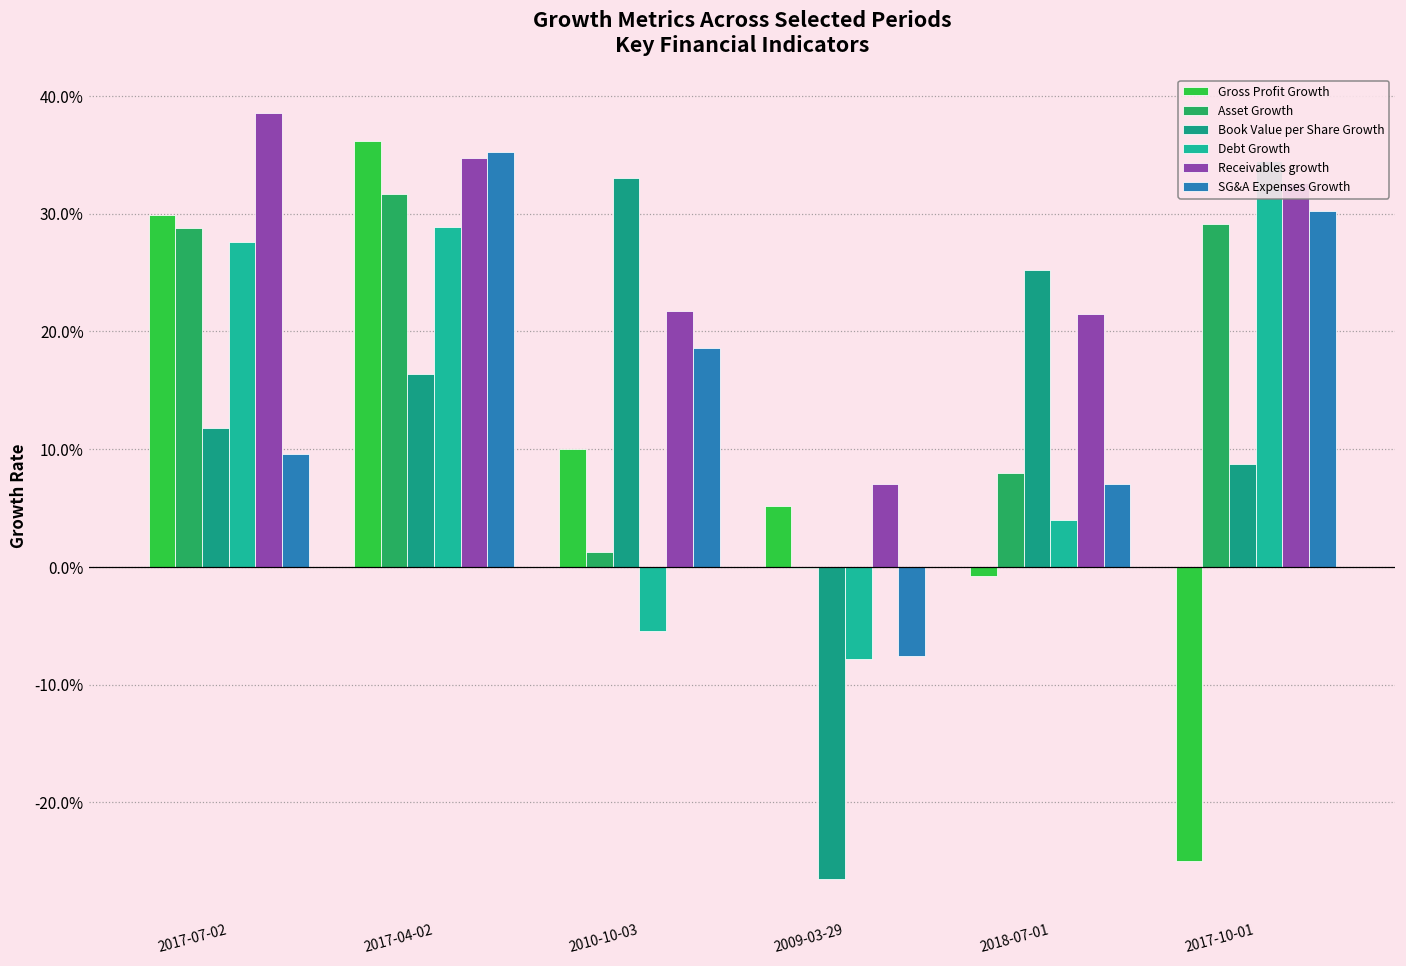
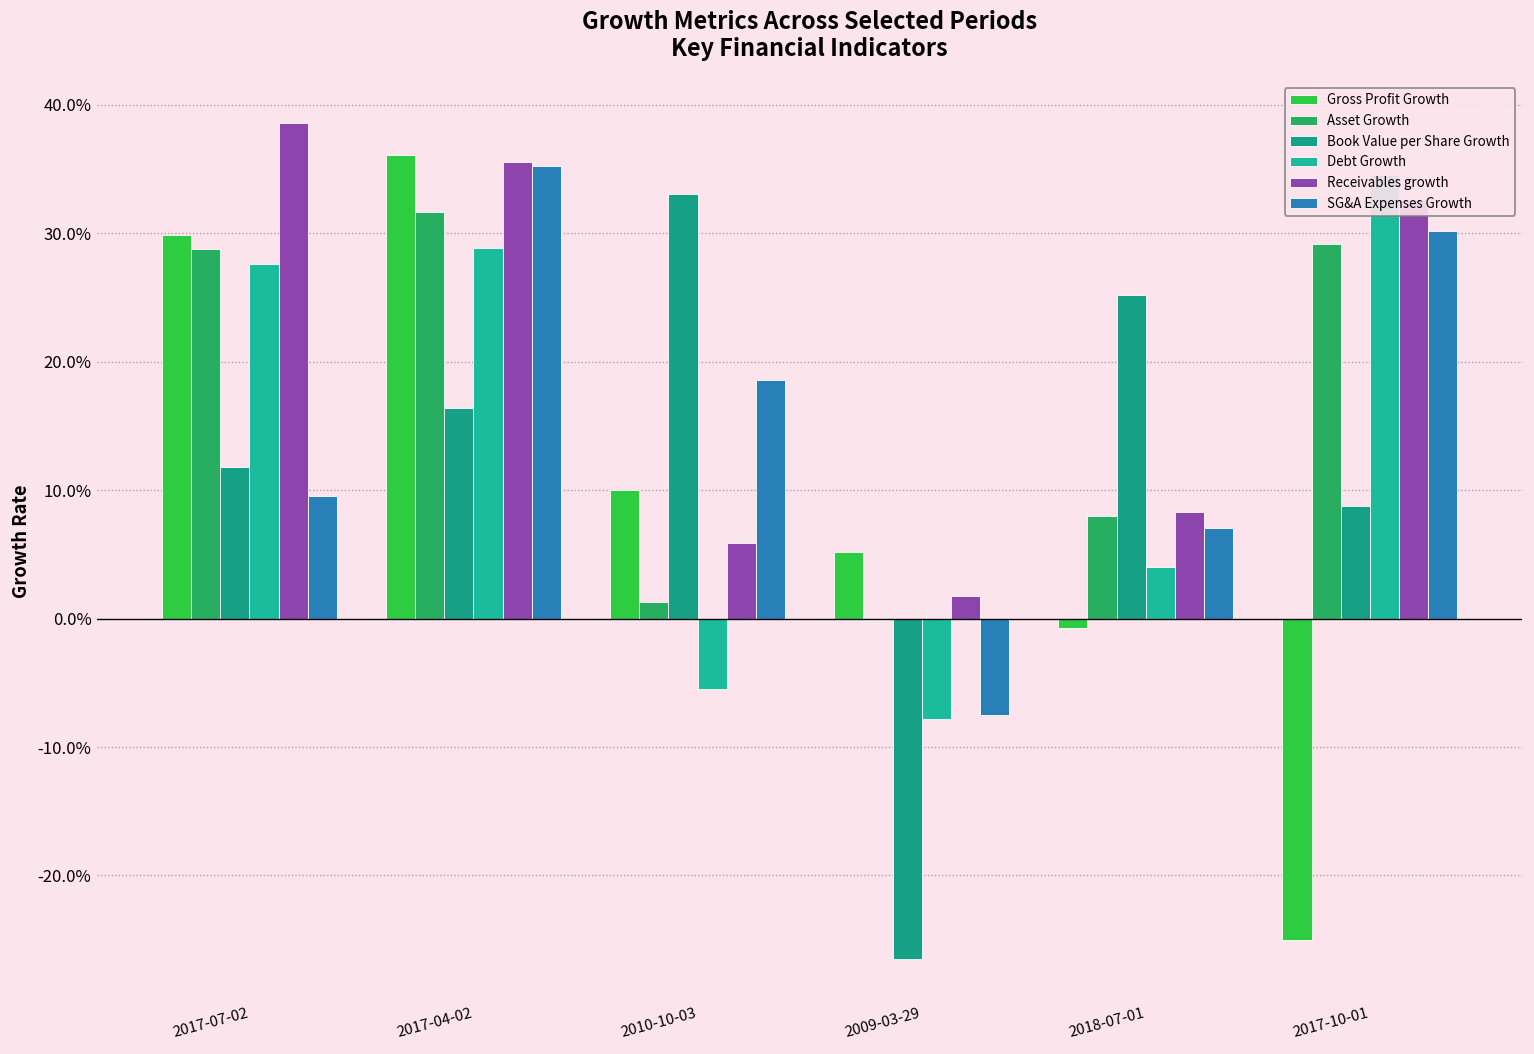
Receivables growth, 2017-04-02: 34.7% -> 35.6%
Receivables growth, 2010-10-03: 21.7% -> 5.9%
Receivables growth, 2009-03-29: 7.1% -> 1.8%
Receivables growth, 2018-07-01: 21.5% -> 8.3%
